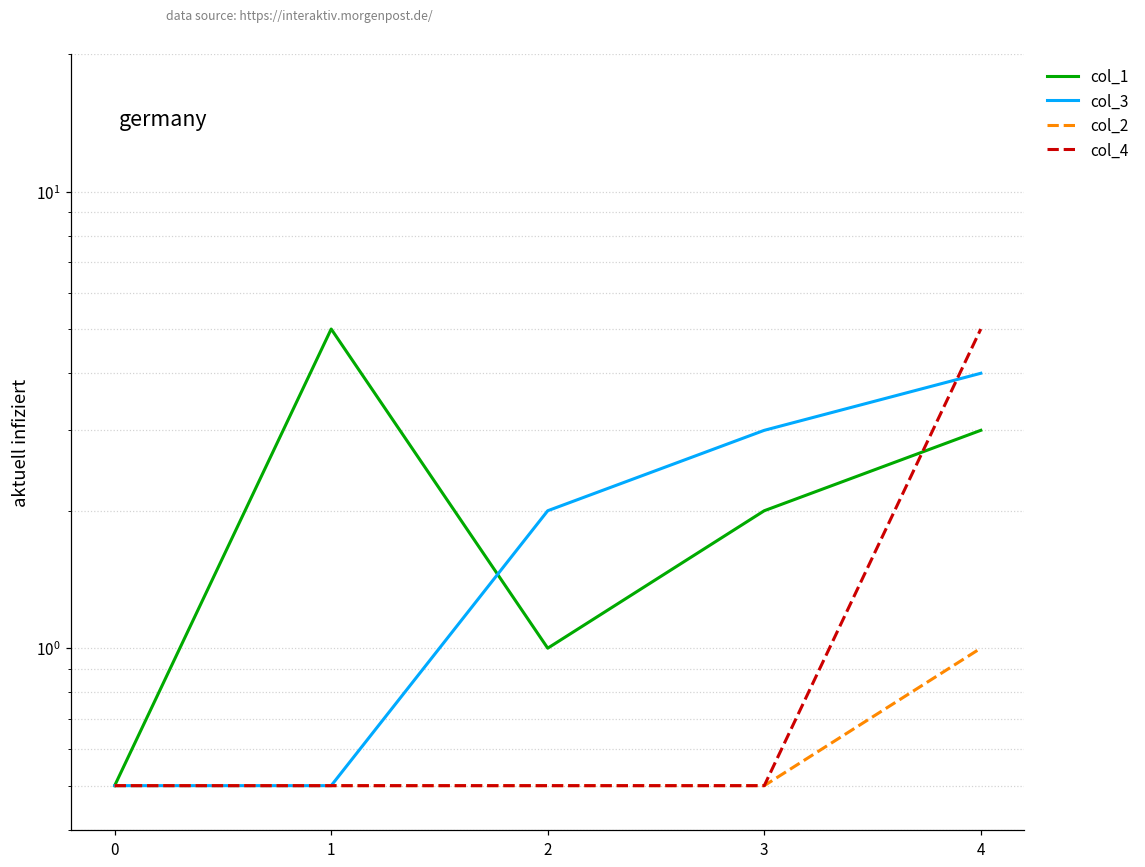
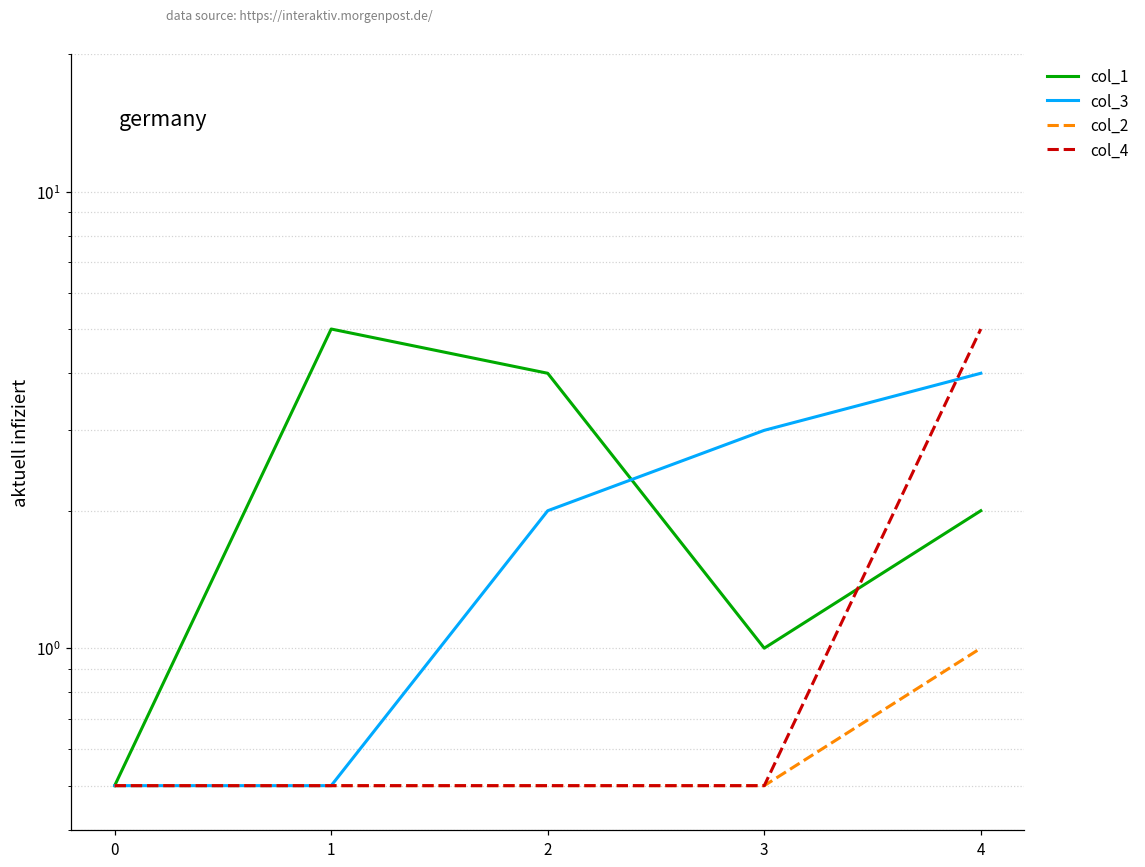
col_1, 2: 1 -> 4
col_1, 3: 2 -> 1
col_1, 4: 3 -> 2
